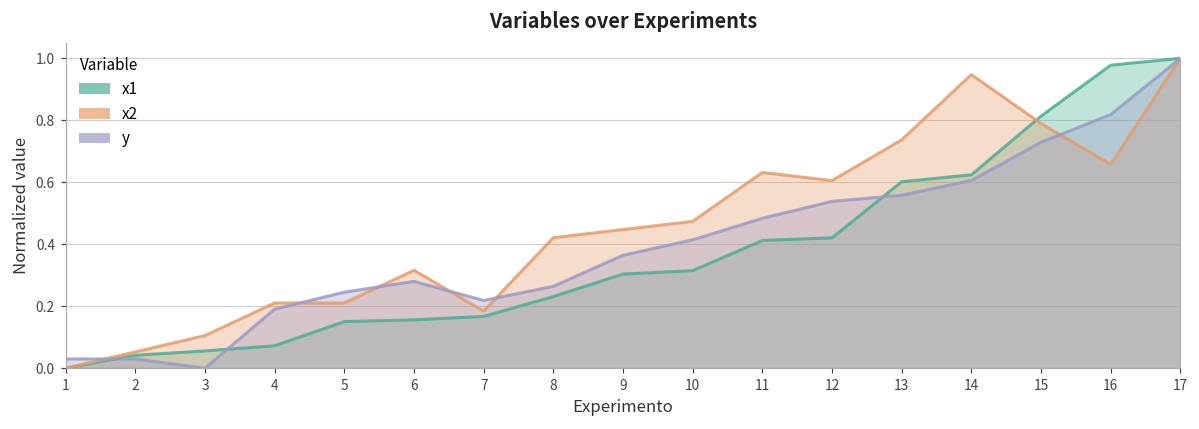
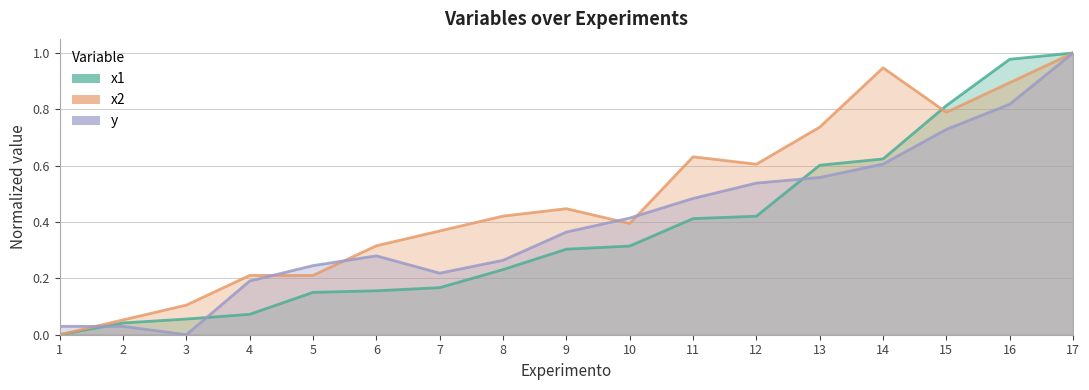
x2, 7: 0.18 -> 0.37
x2, 10: 0.47 -> 0.39
x2, 16: 0.66 -> 0.89
